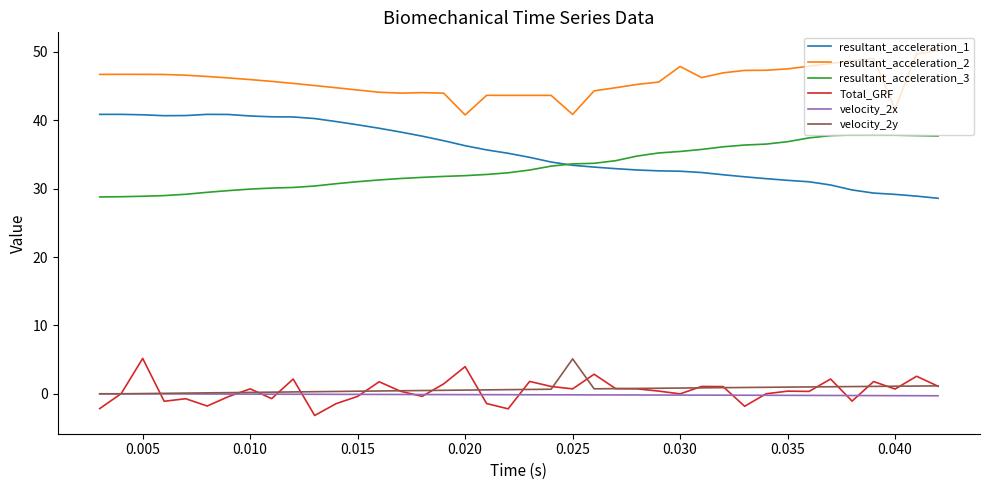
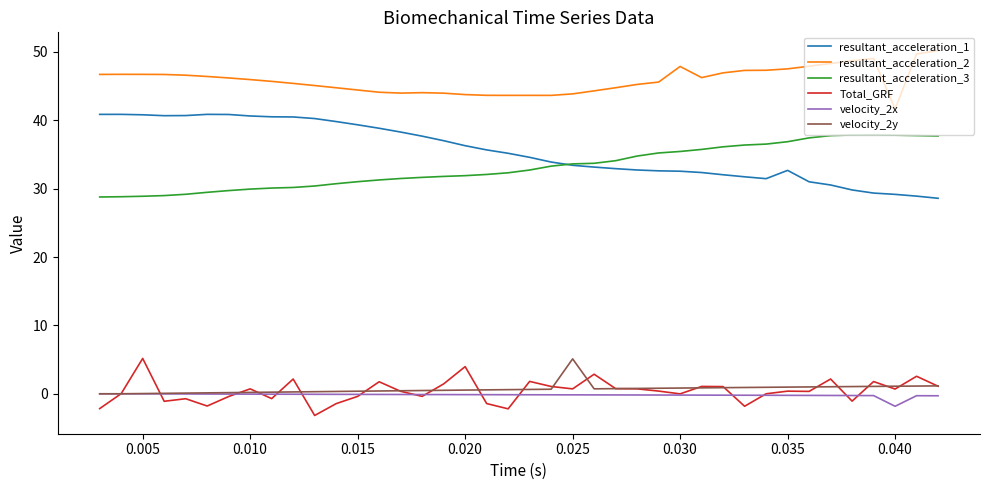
resultant_acceleration_2, 0.020: 41 -> 44
resultant_acceleration_2, 0.025: 41 -> 44
resultant_acceleration_1, 0.035: 31 -> 33
velocity_2x, 0.040: 0 -> -2
